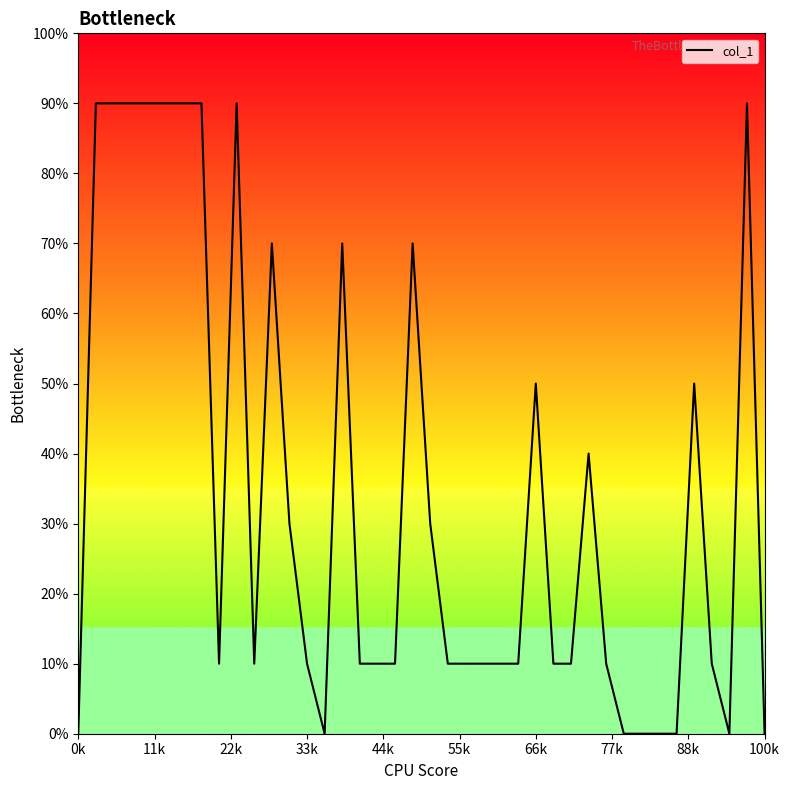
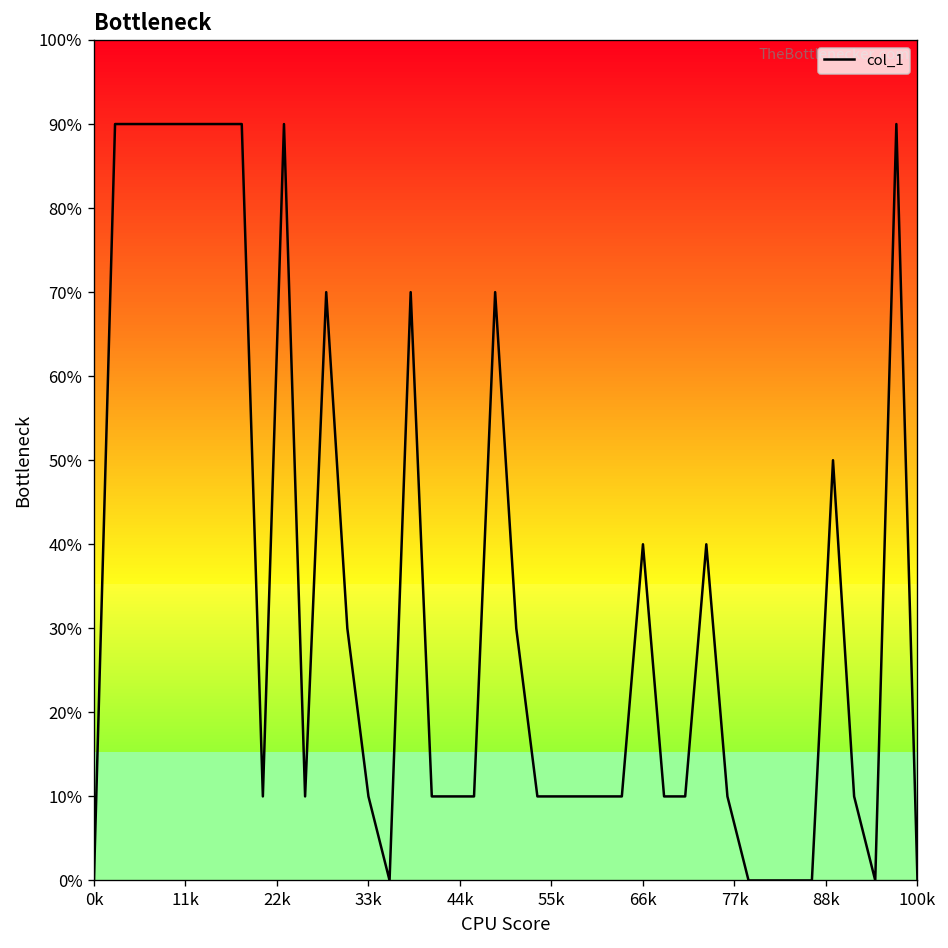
66k: 50% -> 40%
